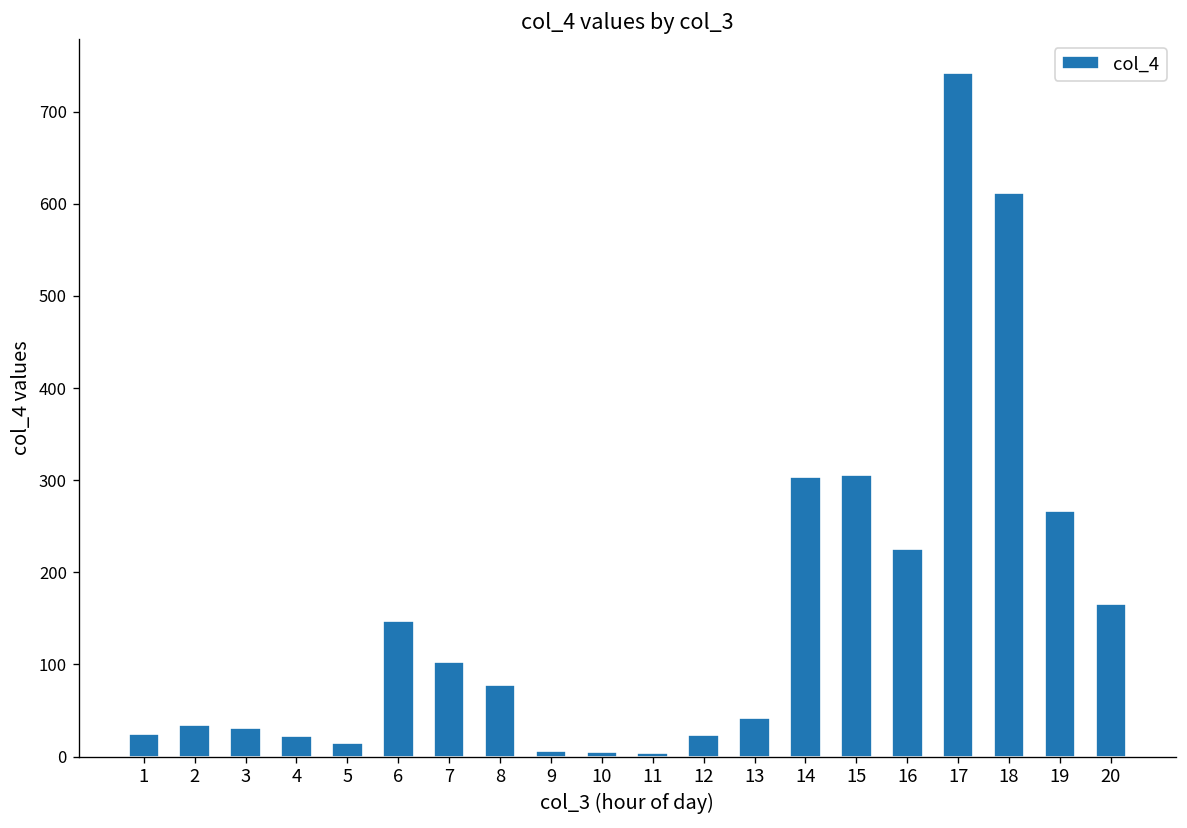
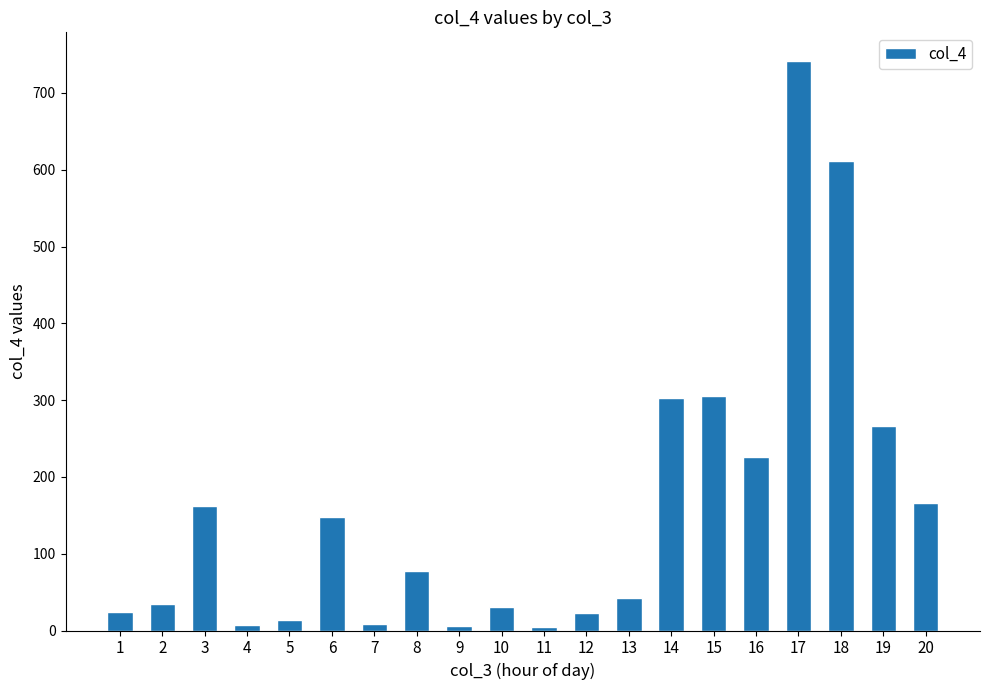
3: 30 -> 160
4: 20 -> 10
7: 100 -> 10
10: 0 -> 30
